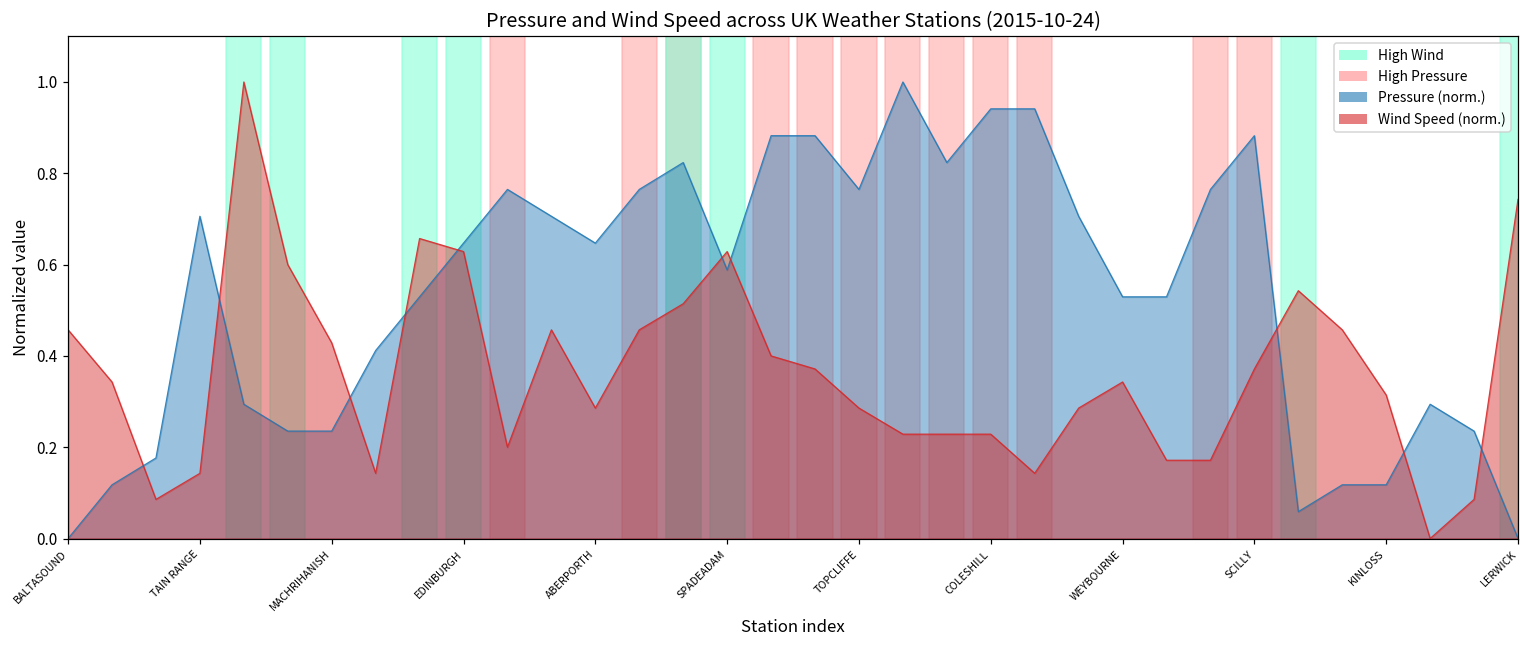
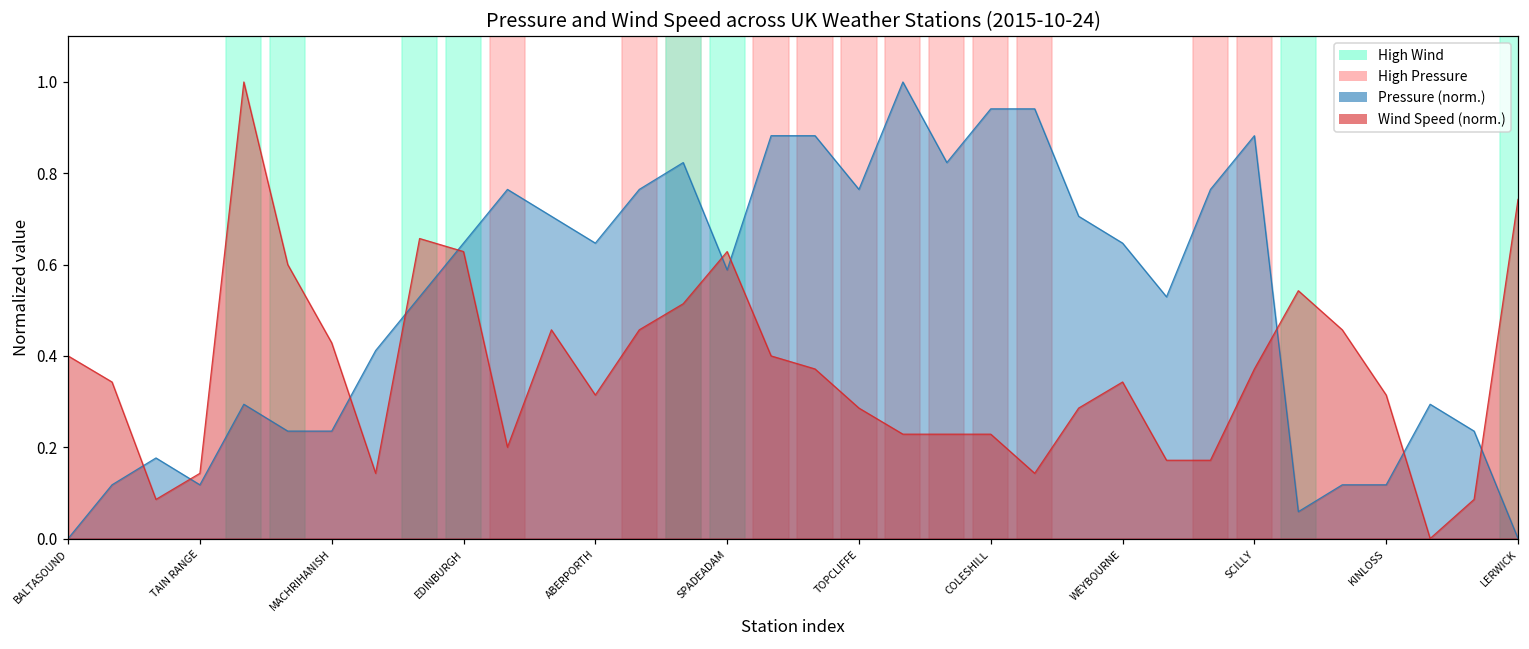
Wind Speed (norm.), BALTASOUND: 0.46 -> 0.40
Pressure (norm.), TAIN RANGE: 0.71 -> 0.12
Wind Speed (norm.), ABERPORTH: 0.29 -> 0.31
Pressure (norm.), WEYBOURNE: 0.53 -> 0.65
